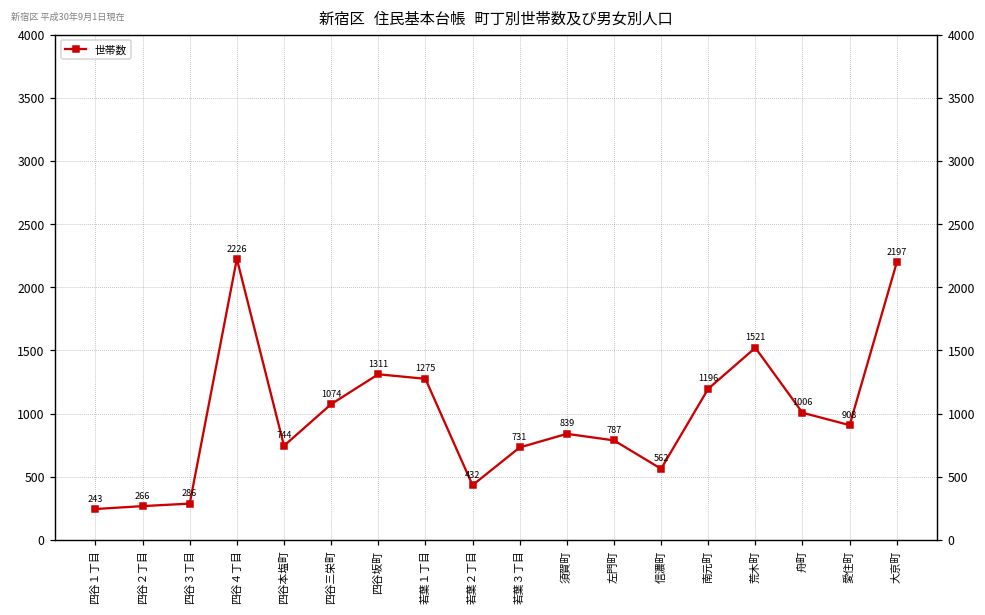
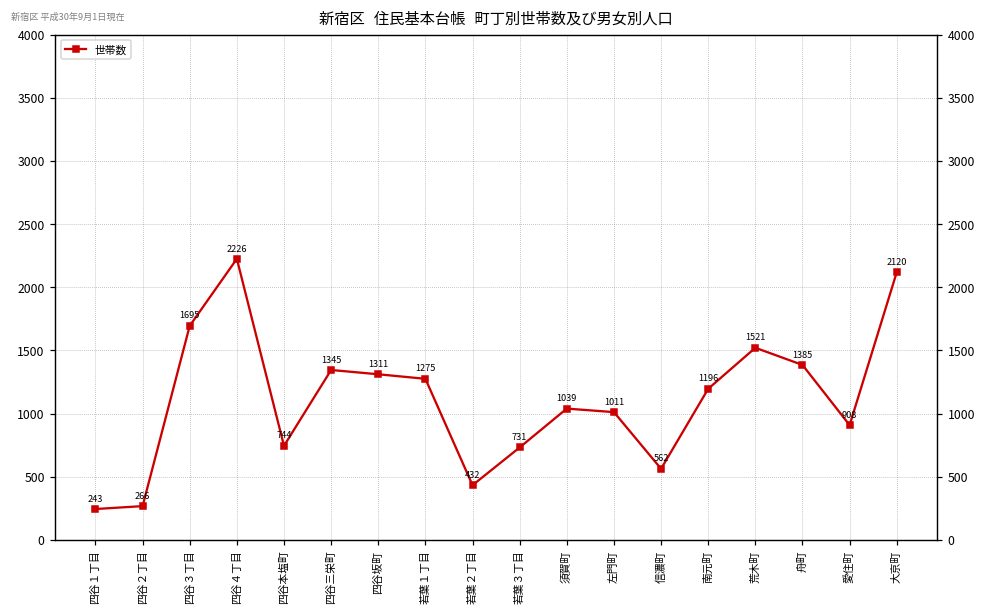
四谷３丁目: 286 -> 1695
四谷三栄町: 1074 -> 1345
須賀町: 839 -> 1039
左門町: 787 -> 1011
舟町: 1006 -> 1385
大京町: 2197 -> 2120
